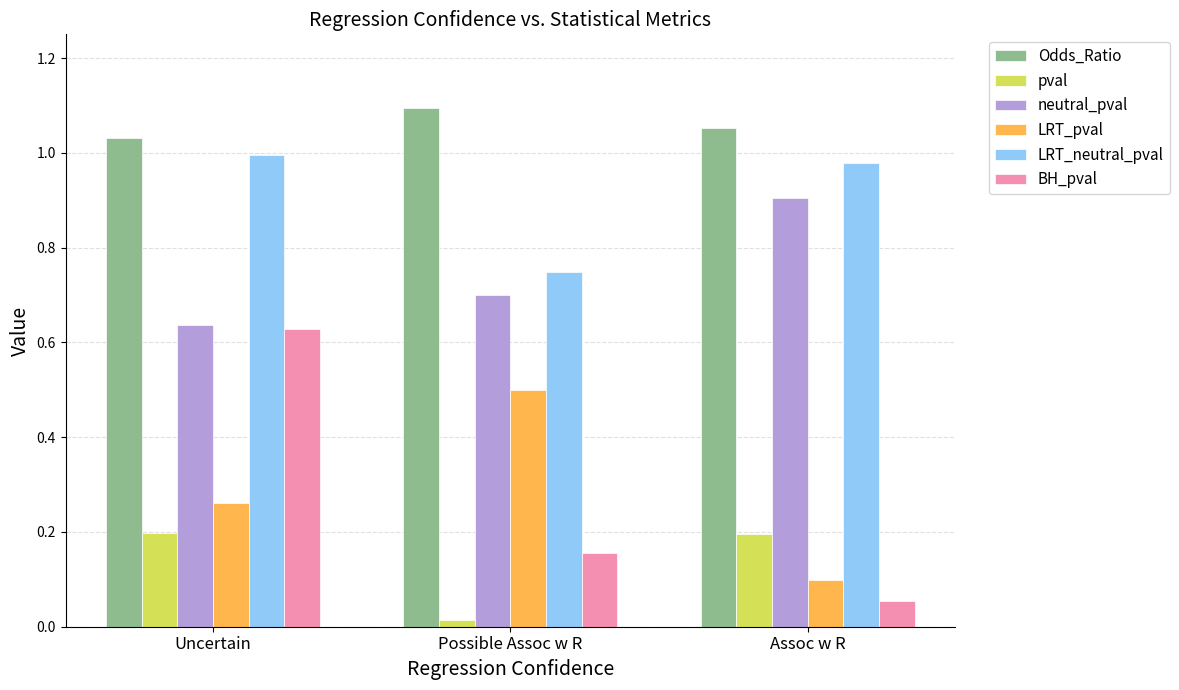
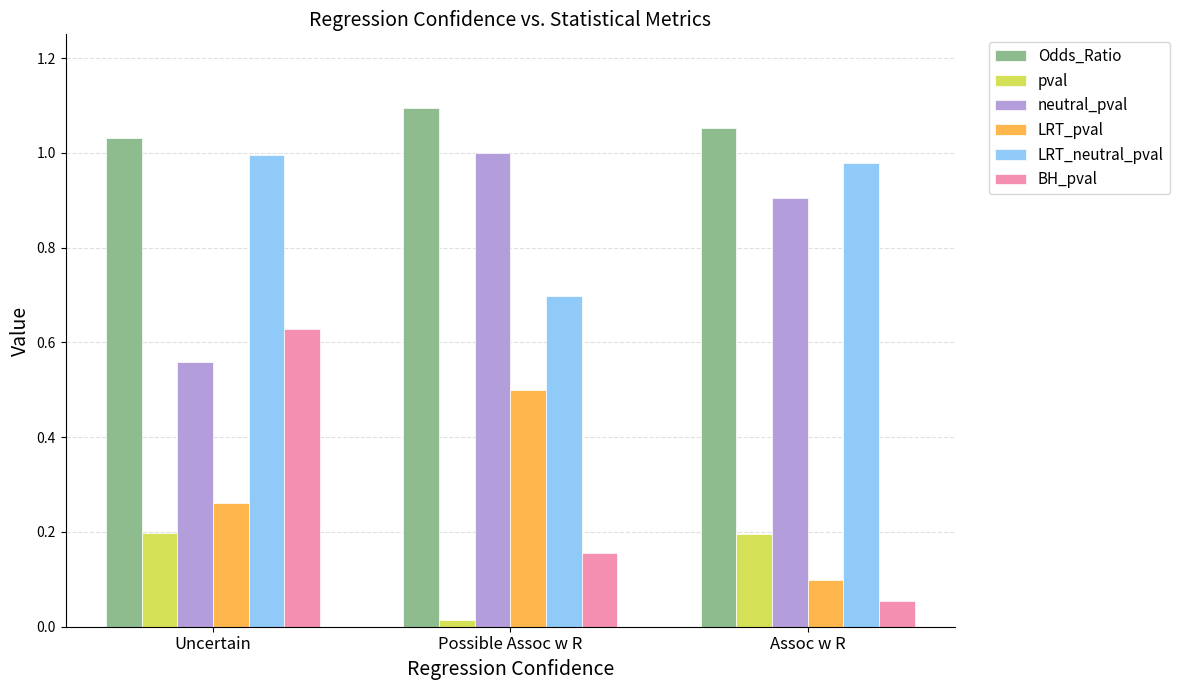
neutral_pval, Uncertain: 0.64 -> 0.56
neutral_pval, Possible Assoc w R: 0.7 -> 1.0
LRT_neutral_pval, Possible Assoc w R: 0.75 -> 0.70
